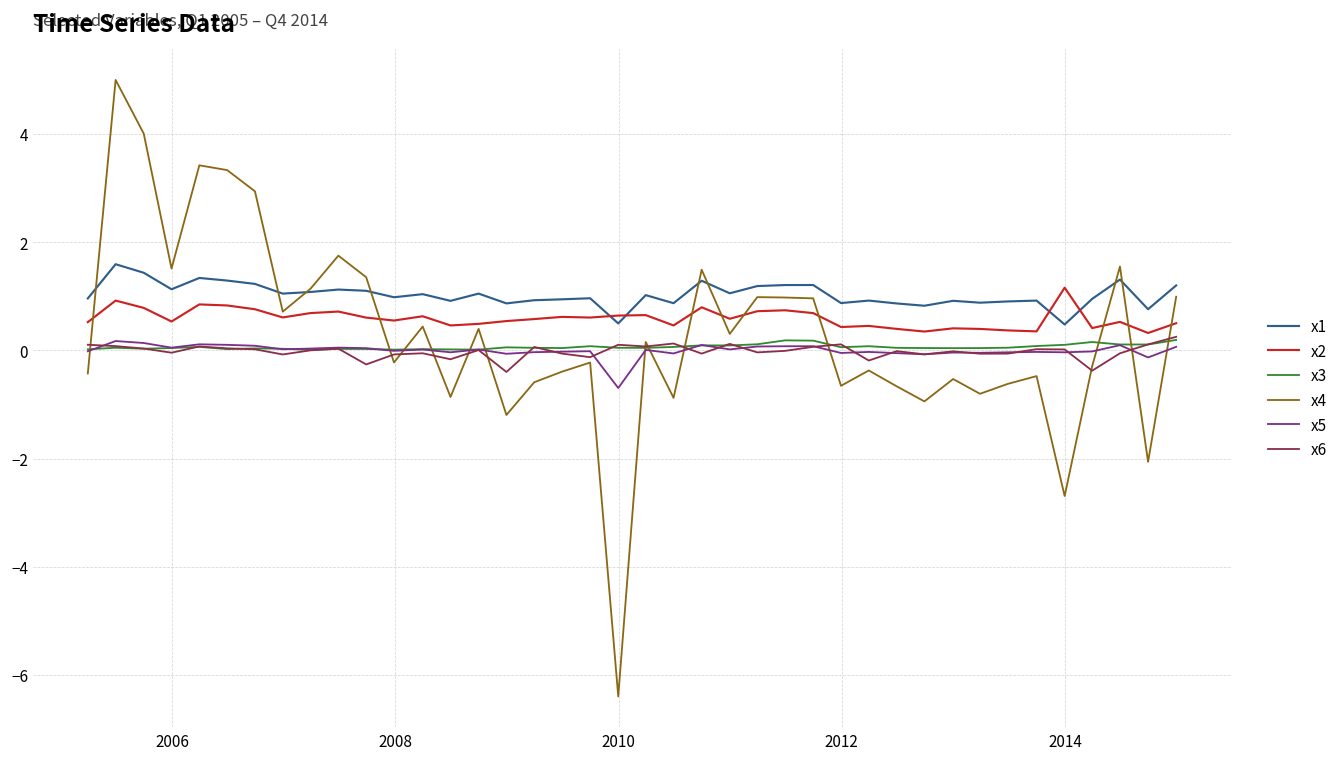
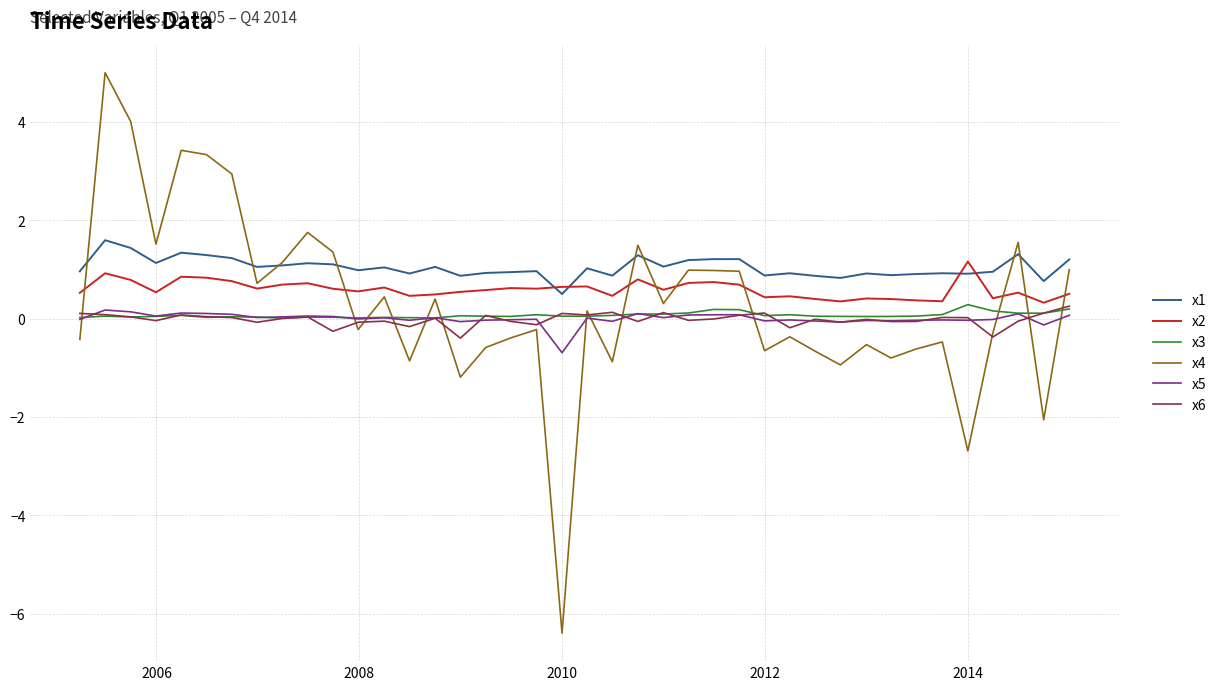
x1, 2014: 0.5 -> 0.9
x3, 2014: 0.1 -> 0.3
